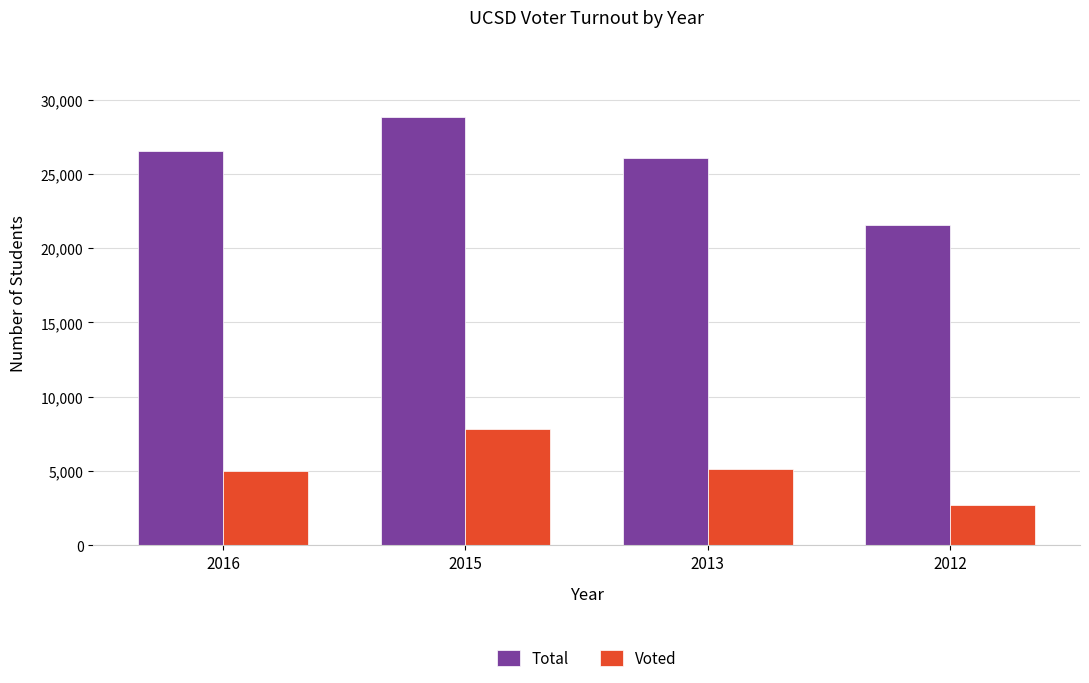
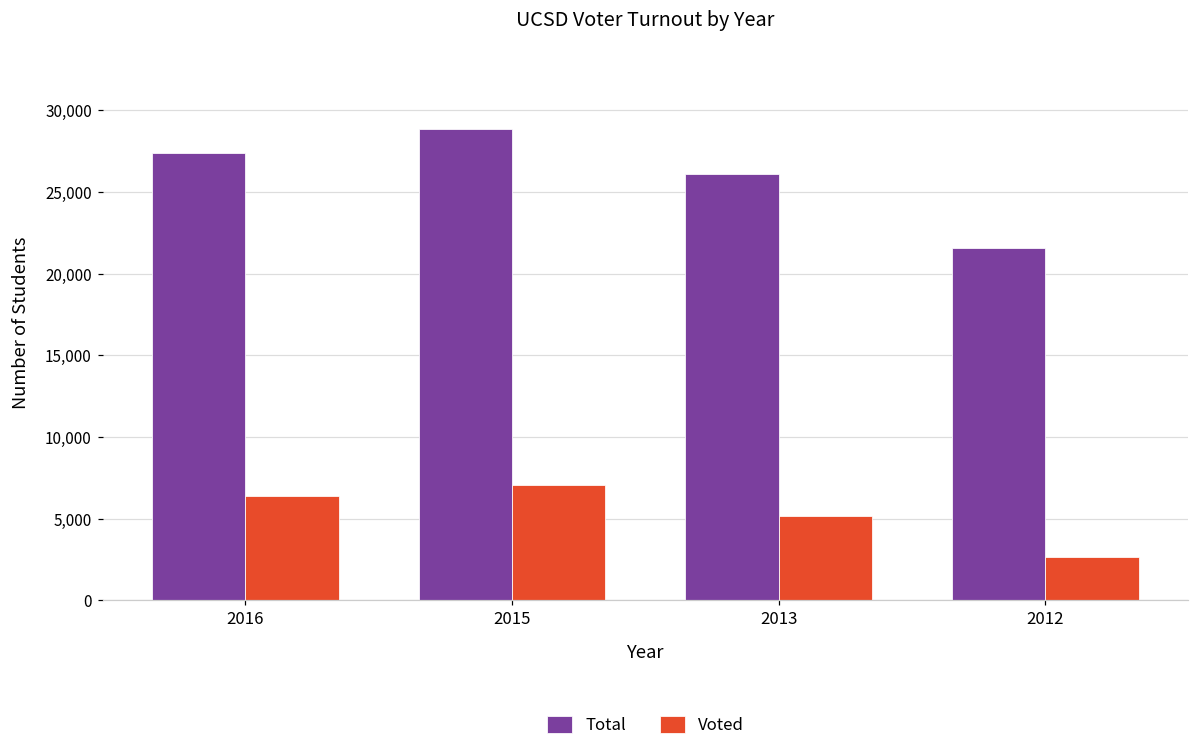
Total, 2016: 26,500 -> 27,400
Voted, 2016: 5,000 -> 6,400
Voted, 2015: 7,800 -> 7,100
